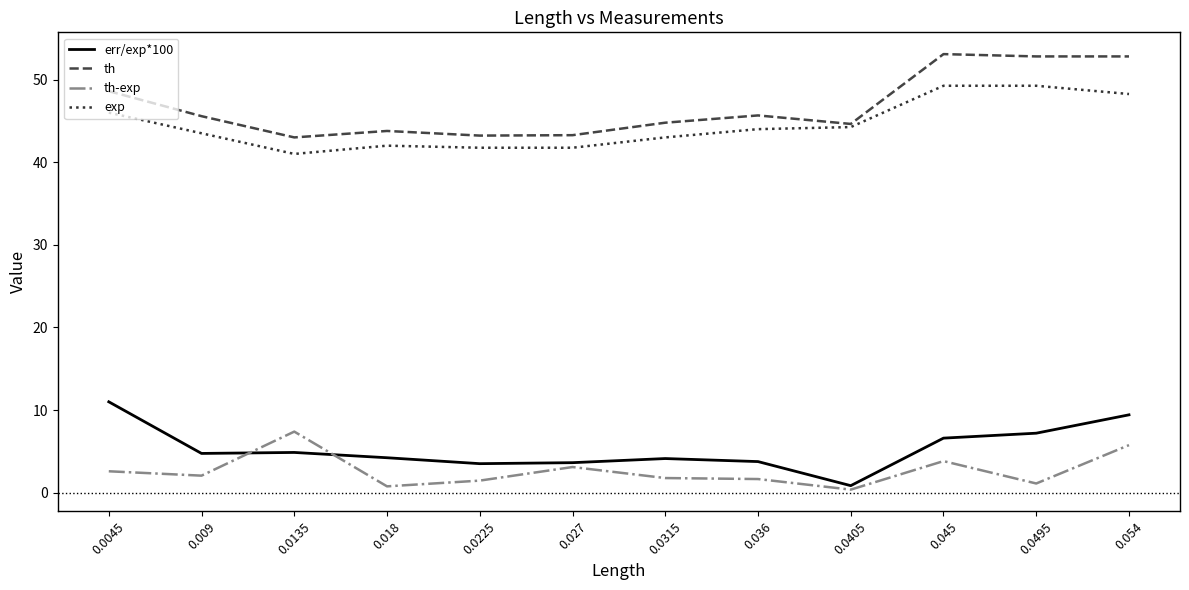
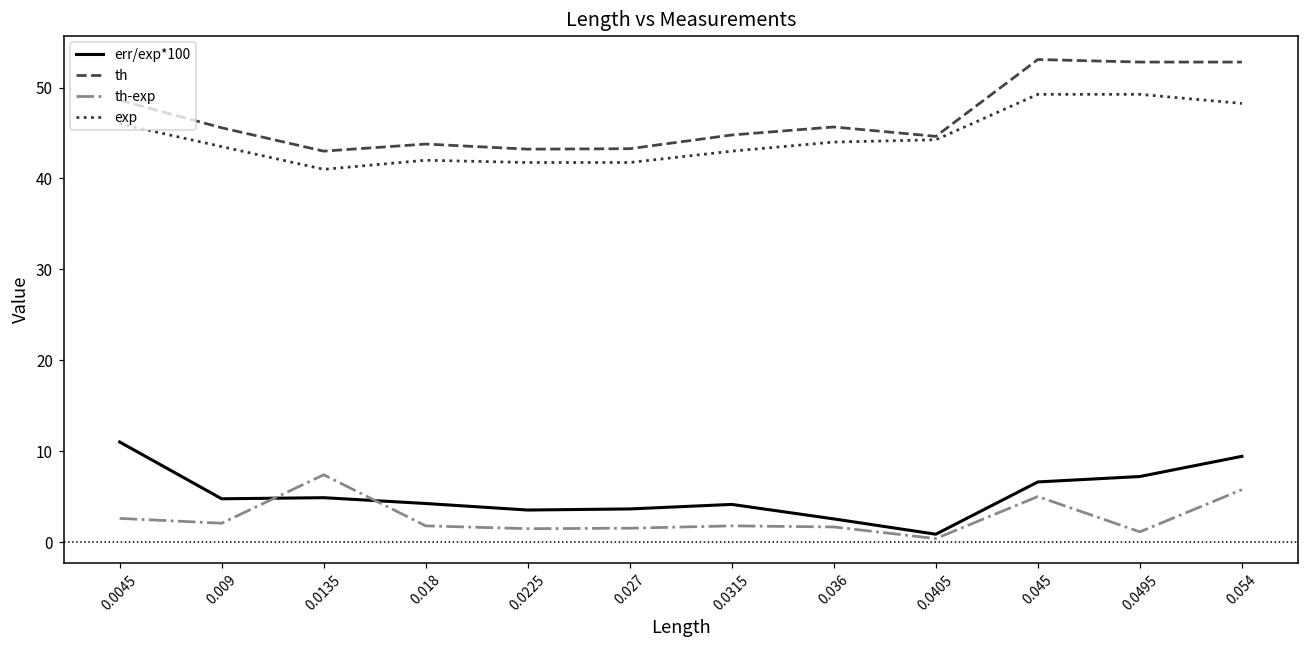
th-exp, 0.018: 1 -> 2
th-exp, 0.027: 3 -> 2
err/exp*100, 0.036: 4 -> 3
th-exp, 0.045: 4 -> 5
